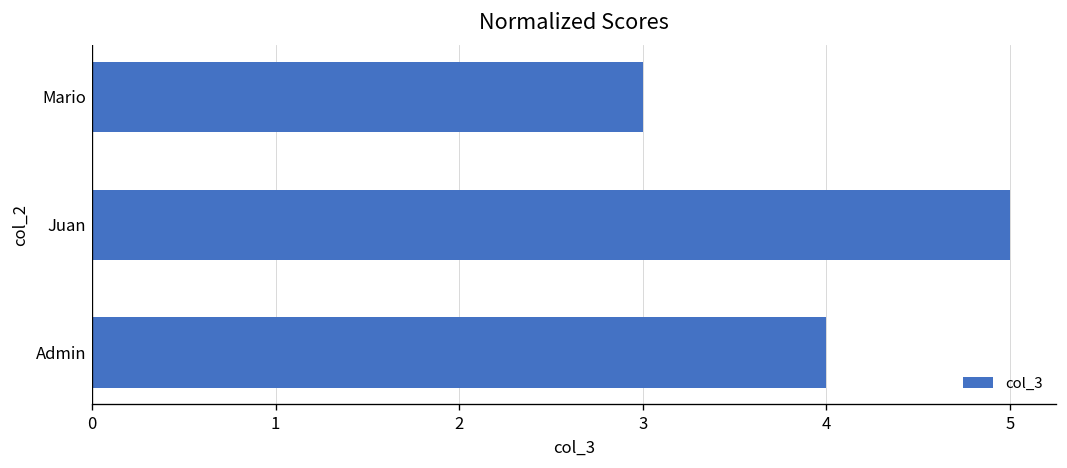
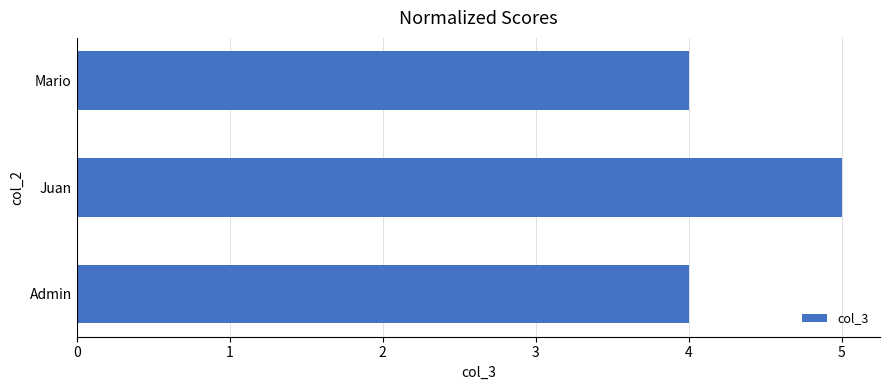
Mario: 3 -> 4
